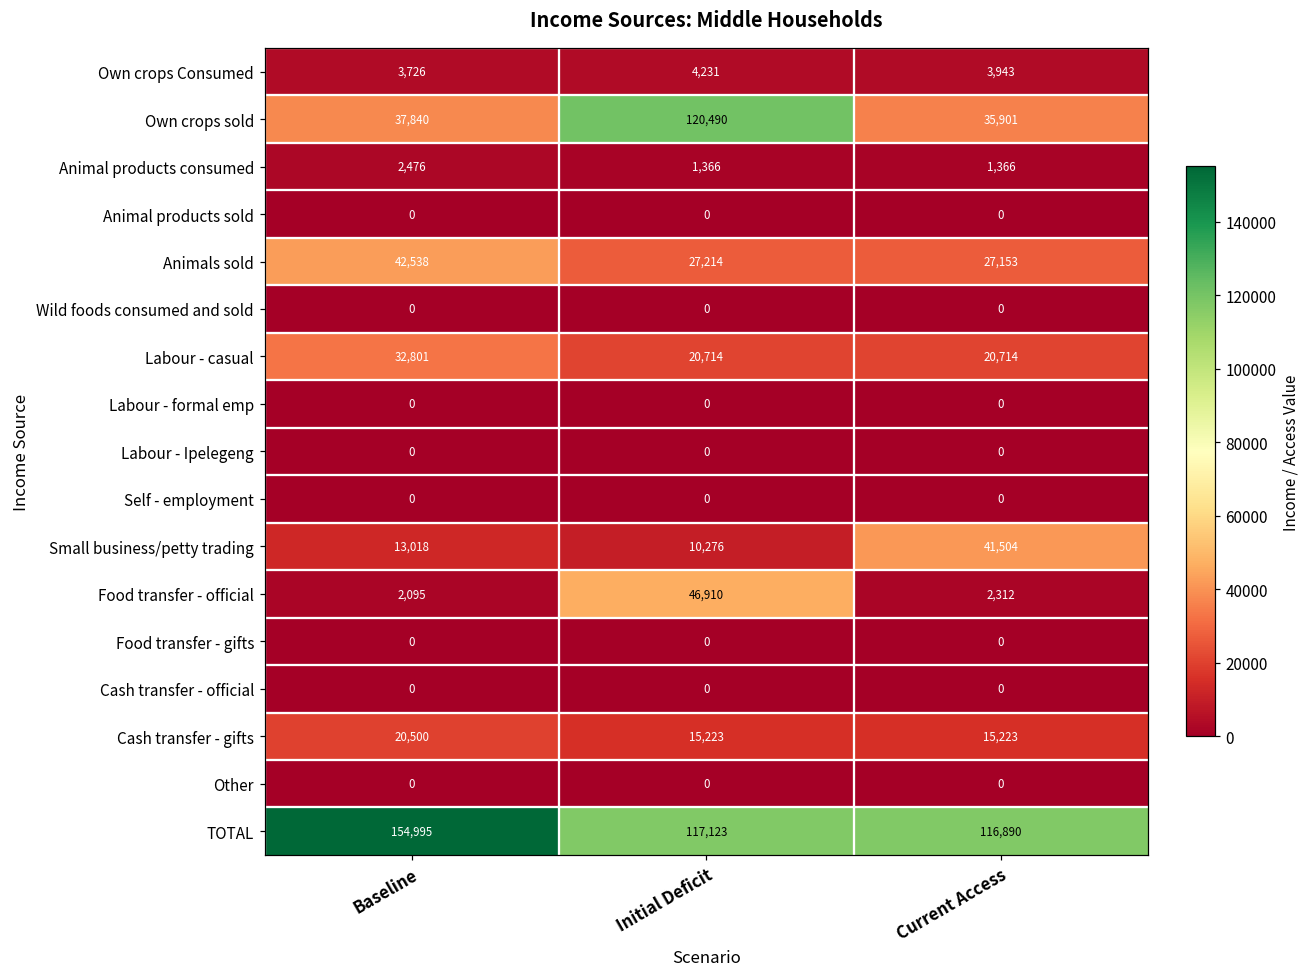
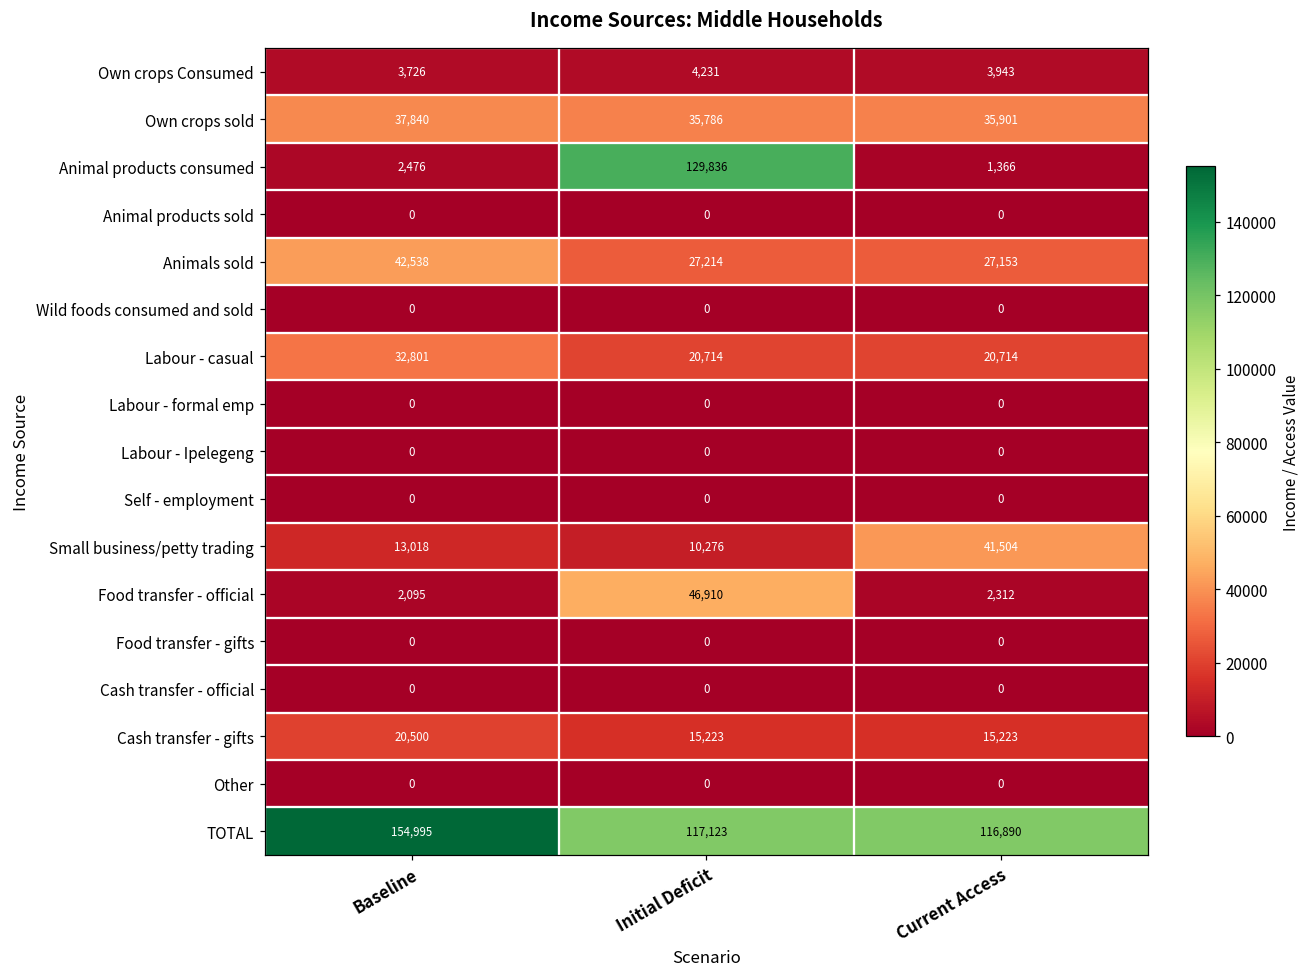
Own crops sold, Initial Deficit: 120,490 -> 35,786
Animal products consumed, Initial Deficit: 1,366 -> 129,836
